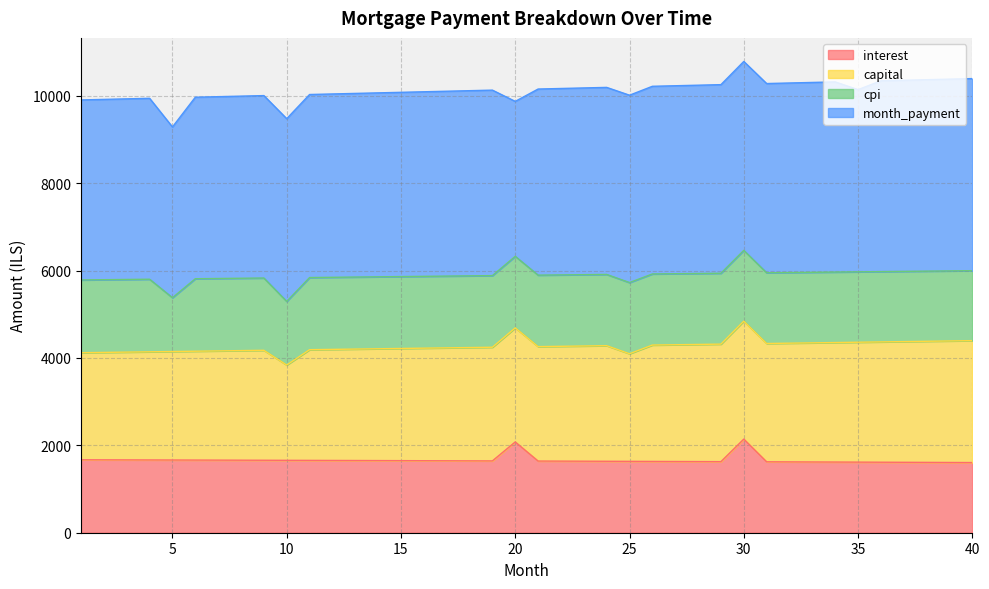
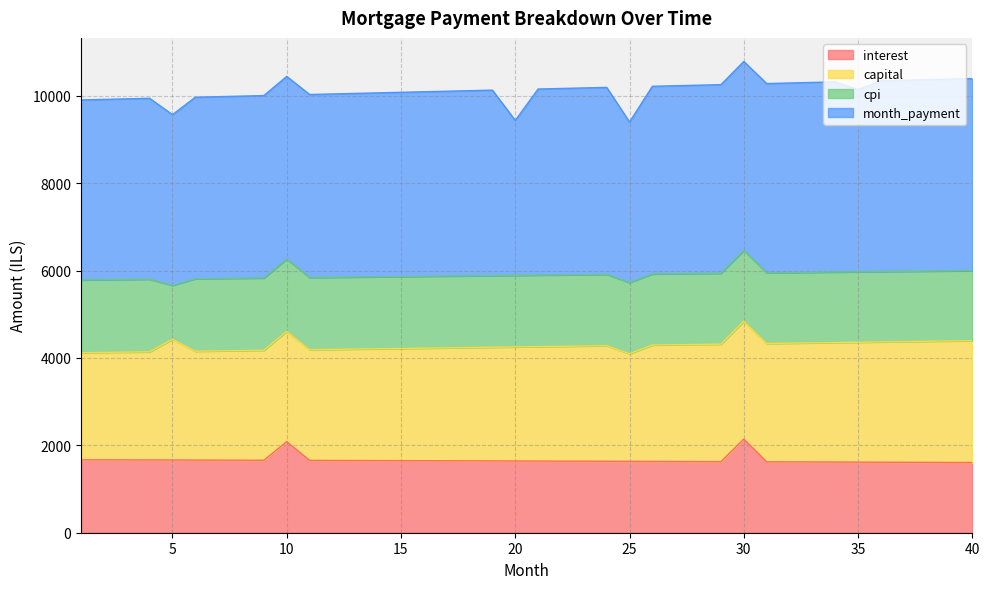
capital, 5: 2500 -> 2800
interest, 10: 1700 -> 2100
capital, 10: 2200 -> 2500
cpi, 10: 1500 -> 1700
interest, 20: 2100 -> 1600
month_payment, 25: 4300 -> 3700
